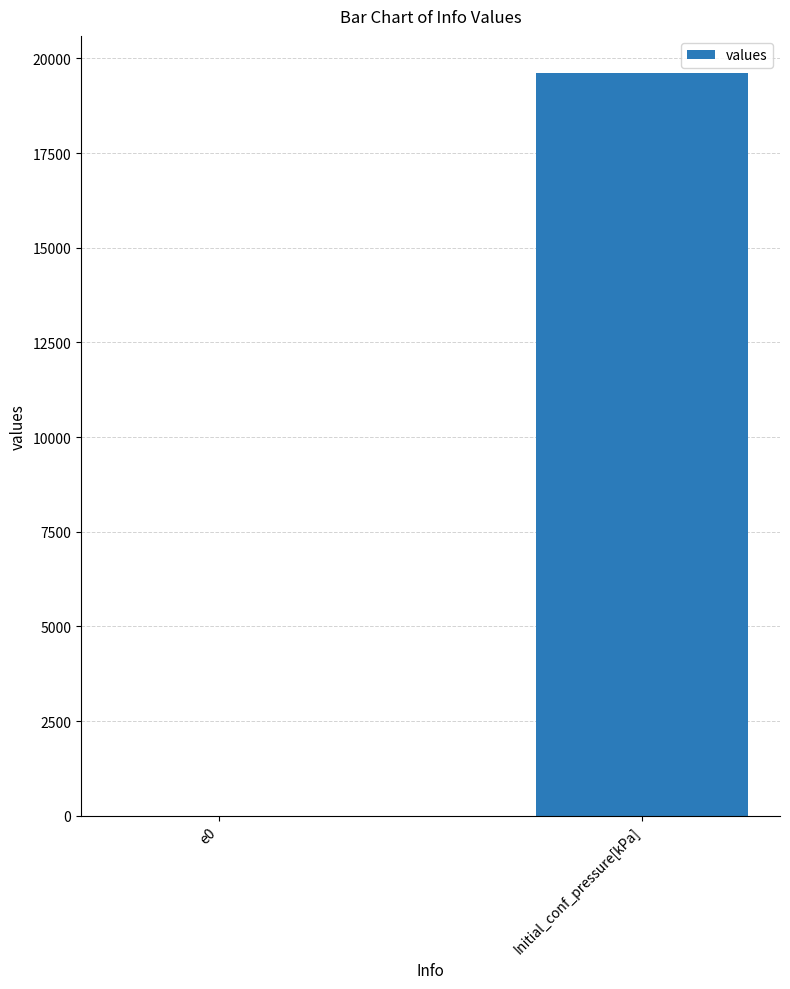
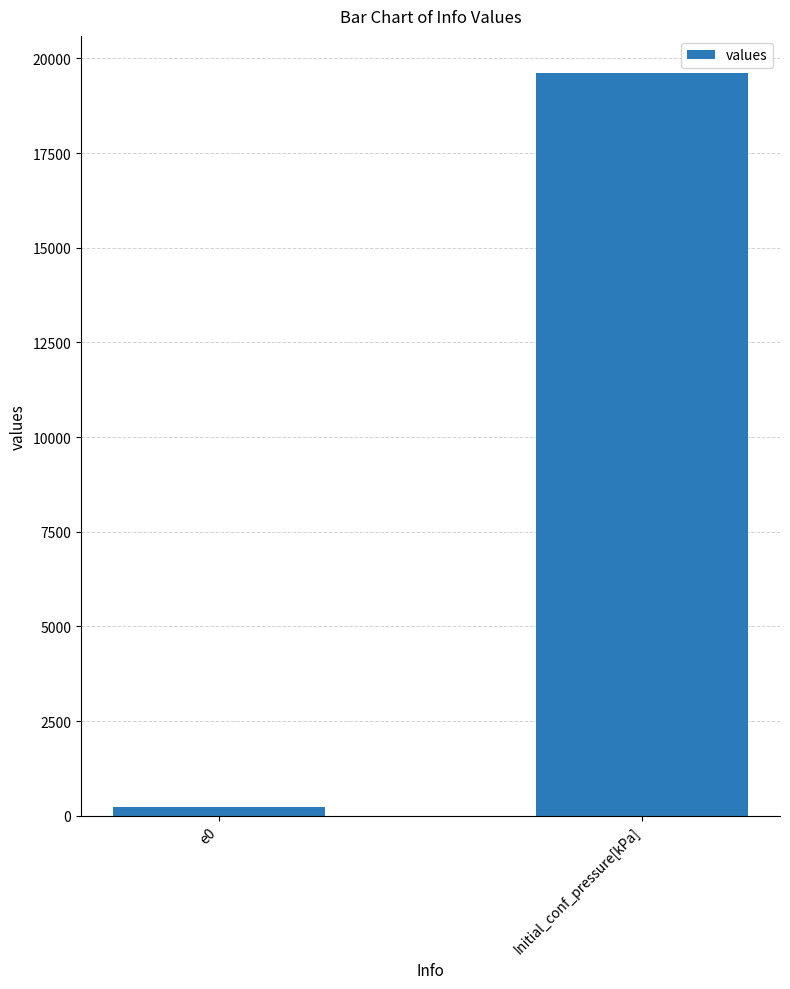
e0: 0 -> 200
